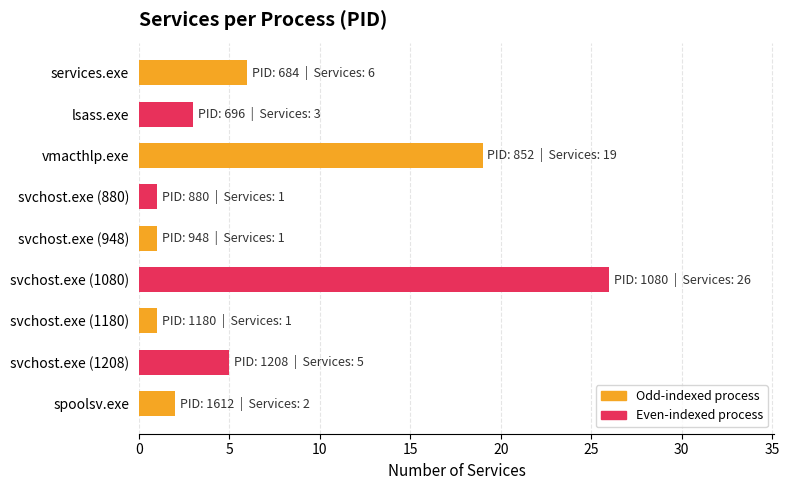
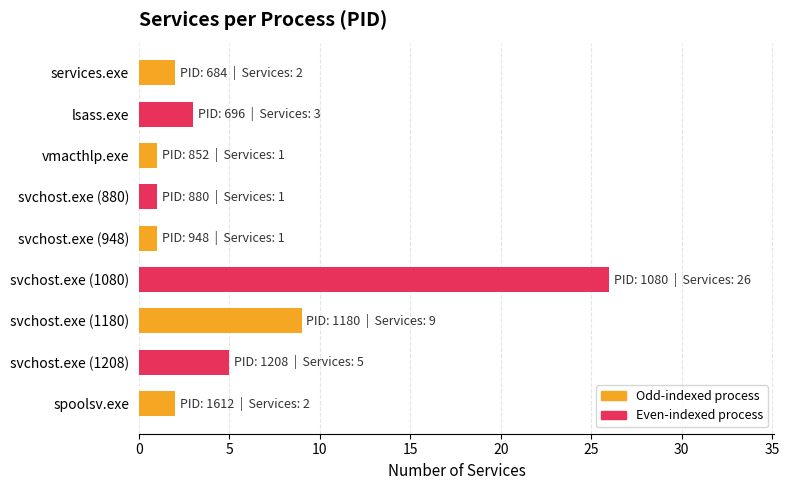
services.exe: 6 -> 2
vmacthlp.exe: 19 -> 1
svchost.exe (1180): 1 -> 9
